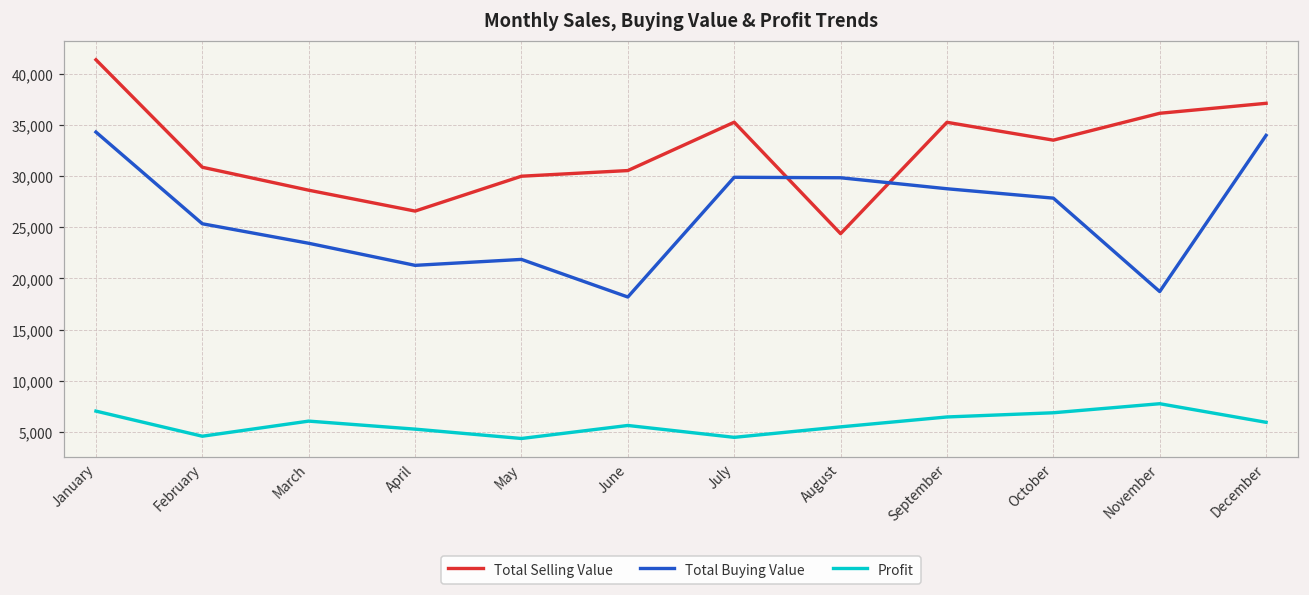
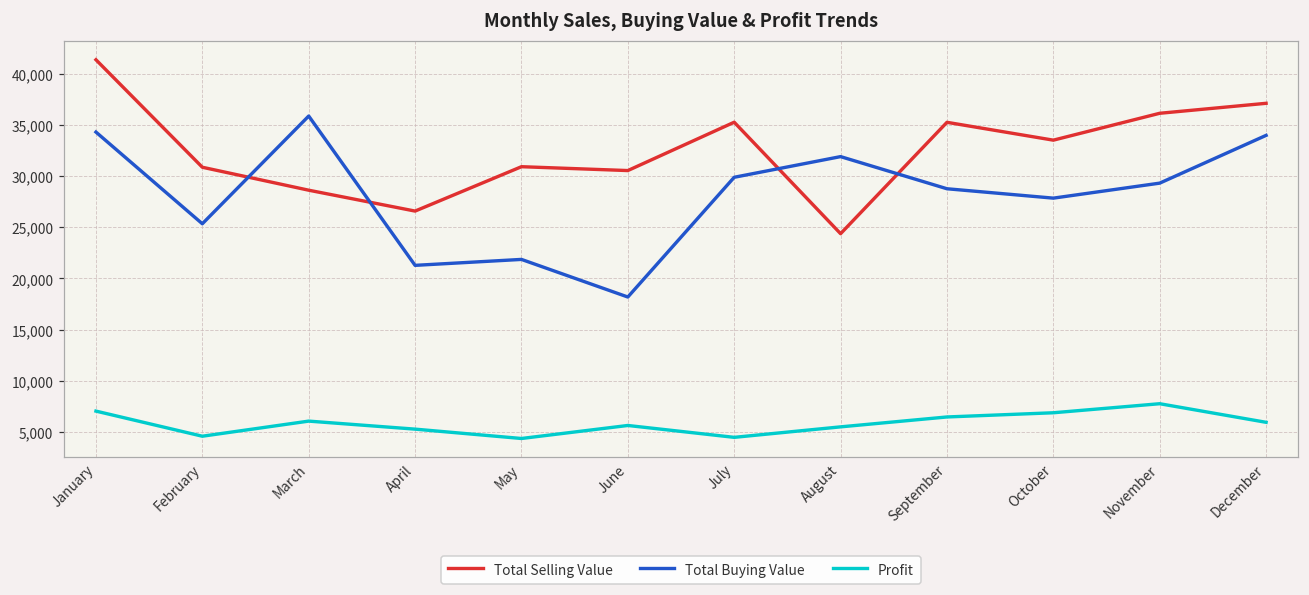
Total Buying Value, March: 23,000 -> 36,000
Total Selling Value, May: 30,000 -> 31,000
Total Buying Value, August: 30,000 -> 32,000
Total Buying Value, November: 19,000 -> 29,000
